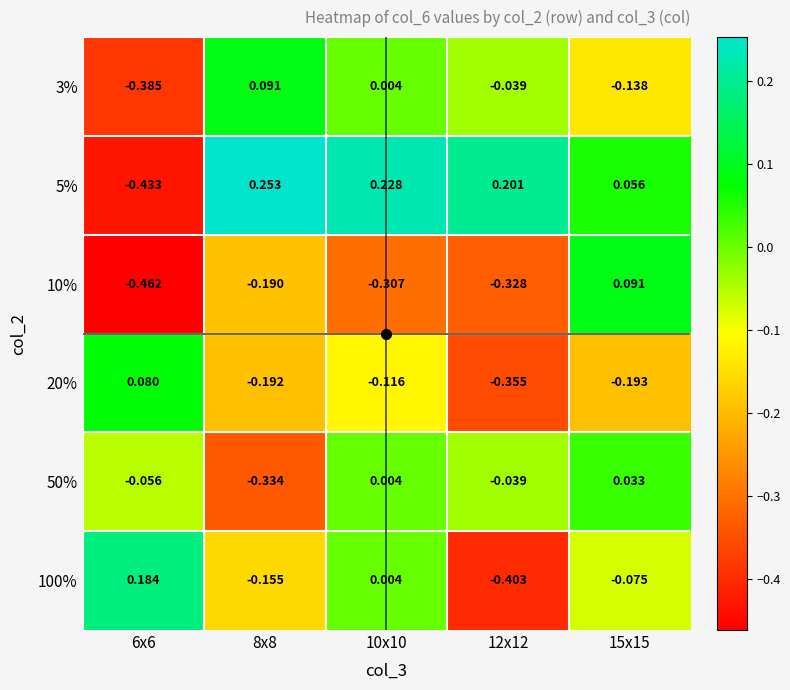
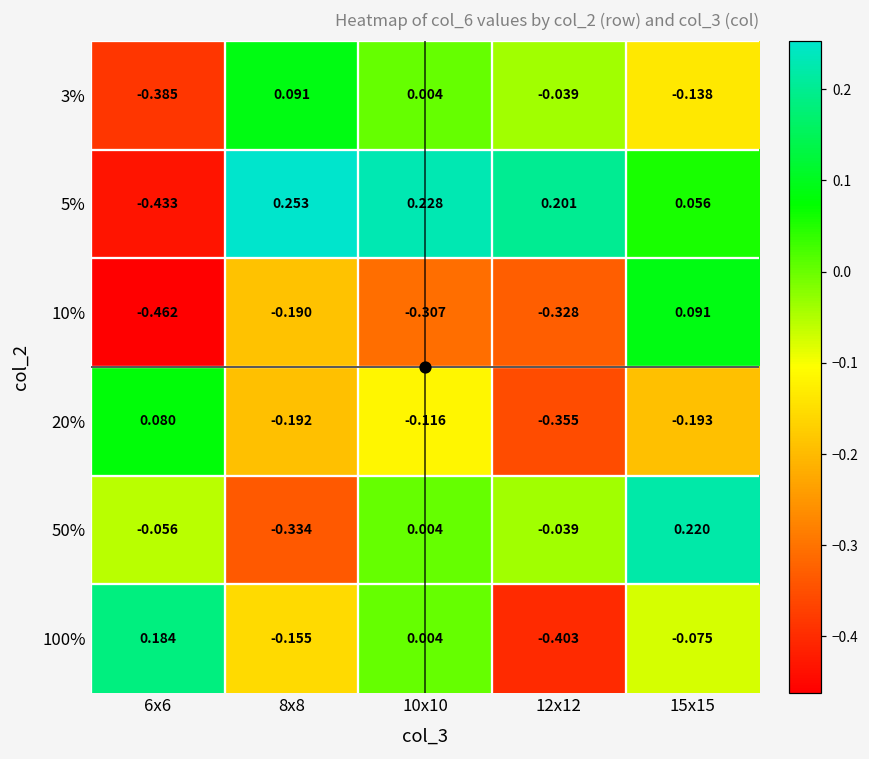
50%, 15x15: 0.033 -> 0.220
